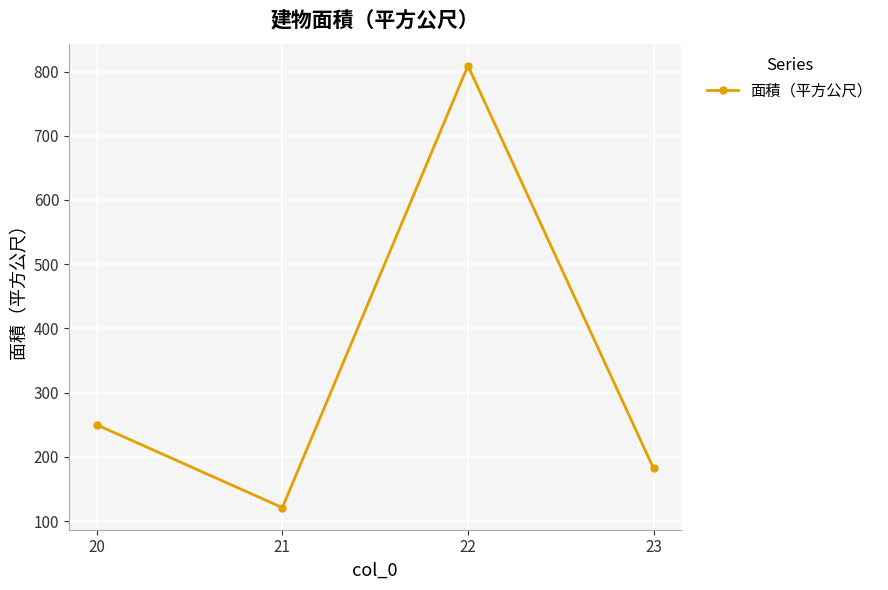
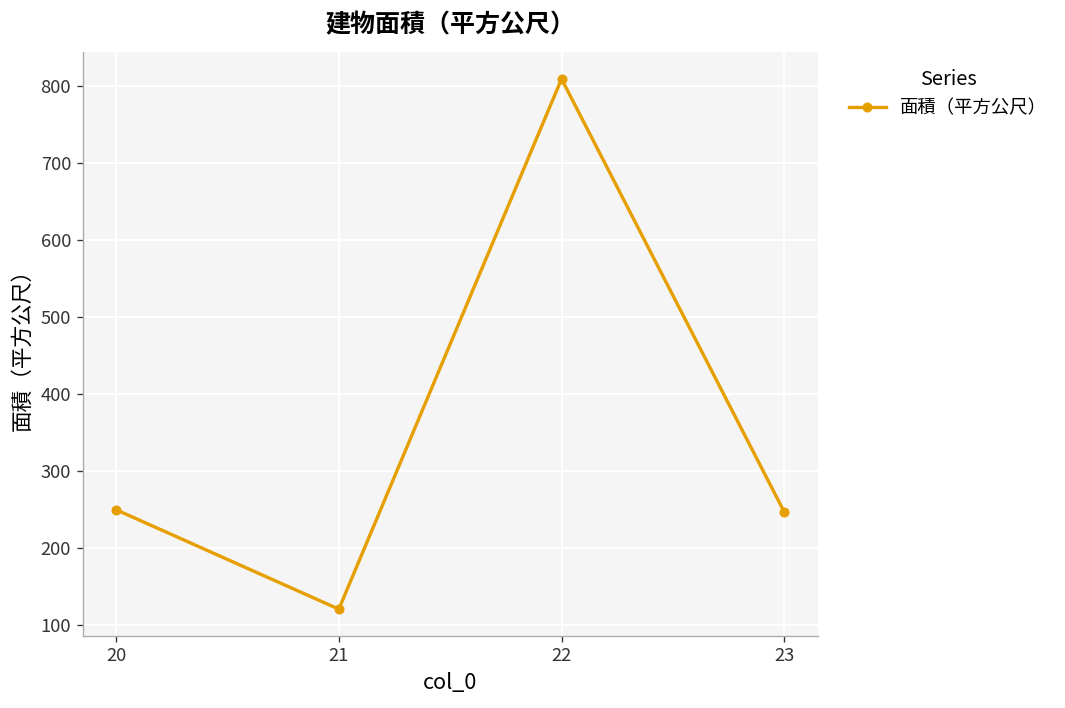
23: 180 -> 250
